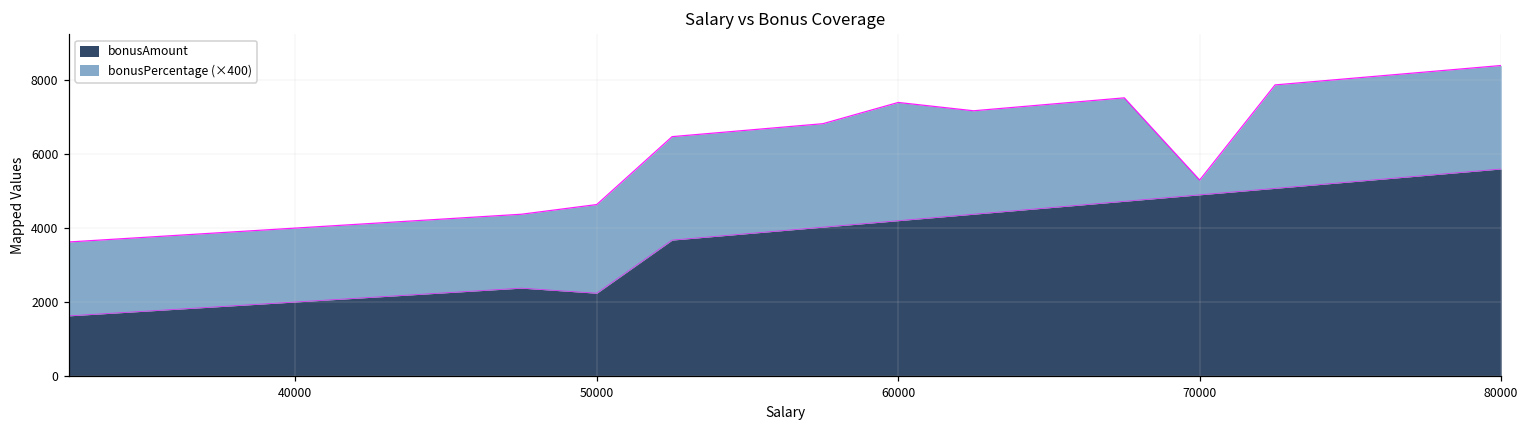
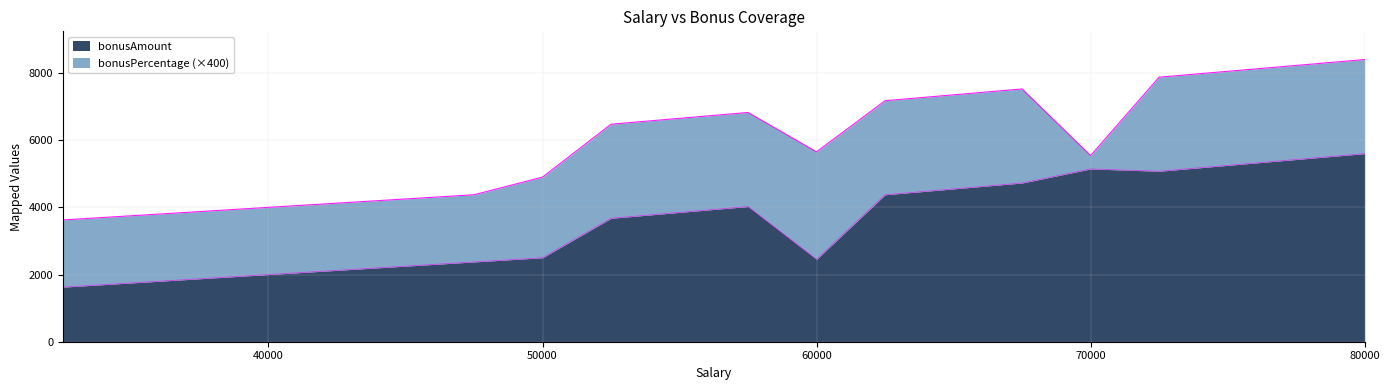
bonusAmount, 50000: 2200 -> 2500
bonusAmount, 60000: 4200 -> 2500
bonusAmount, 70000: 4900 -> 5100
